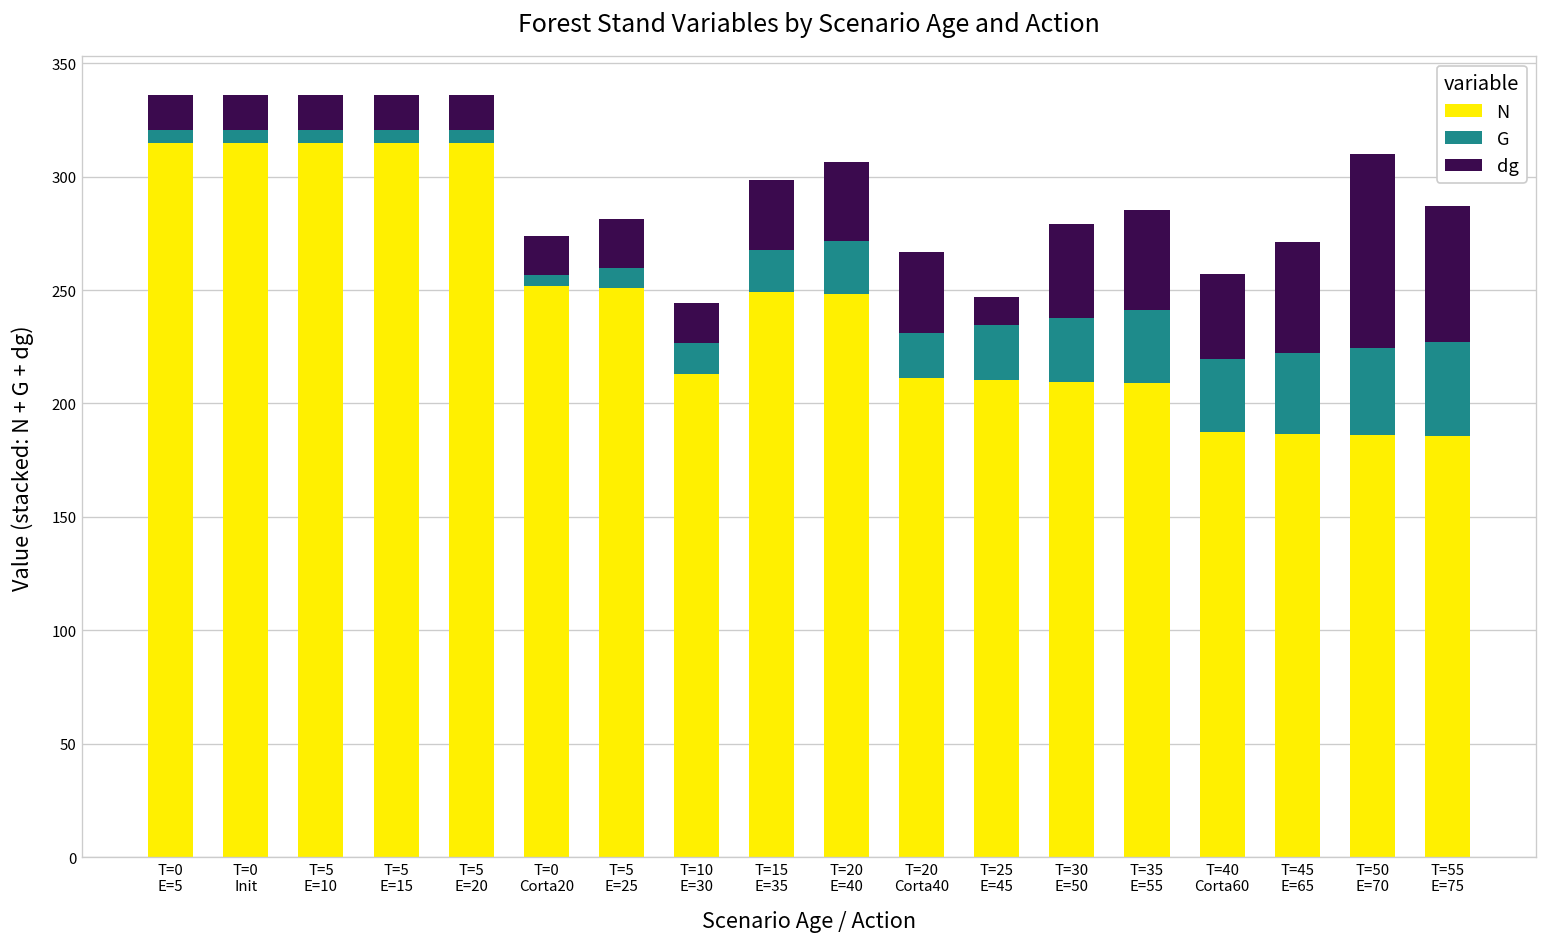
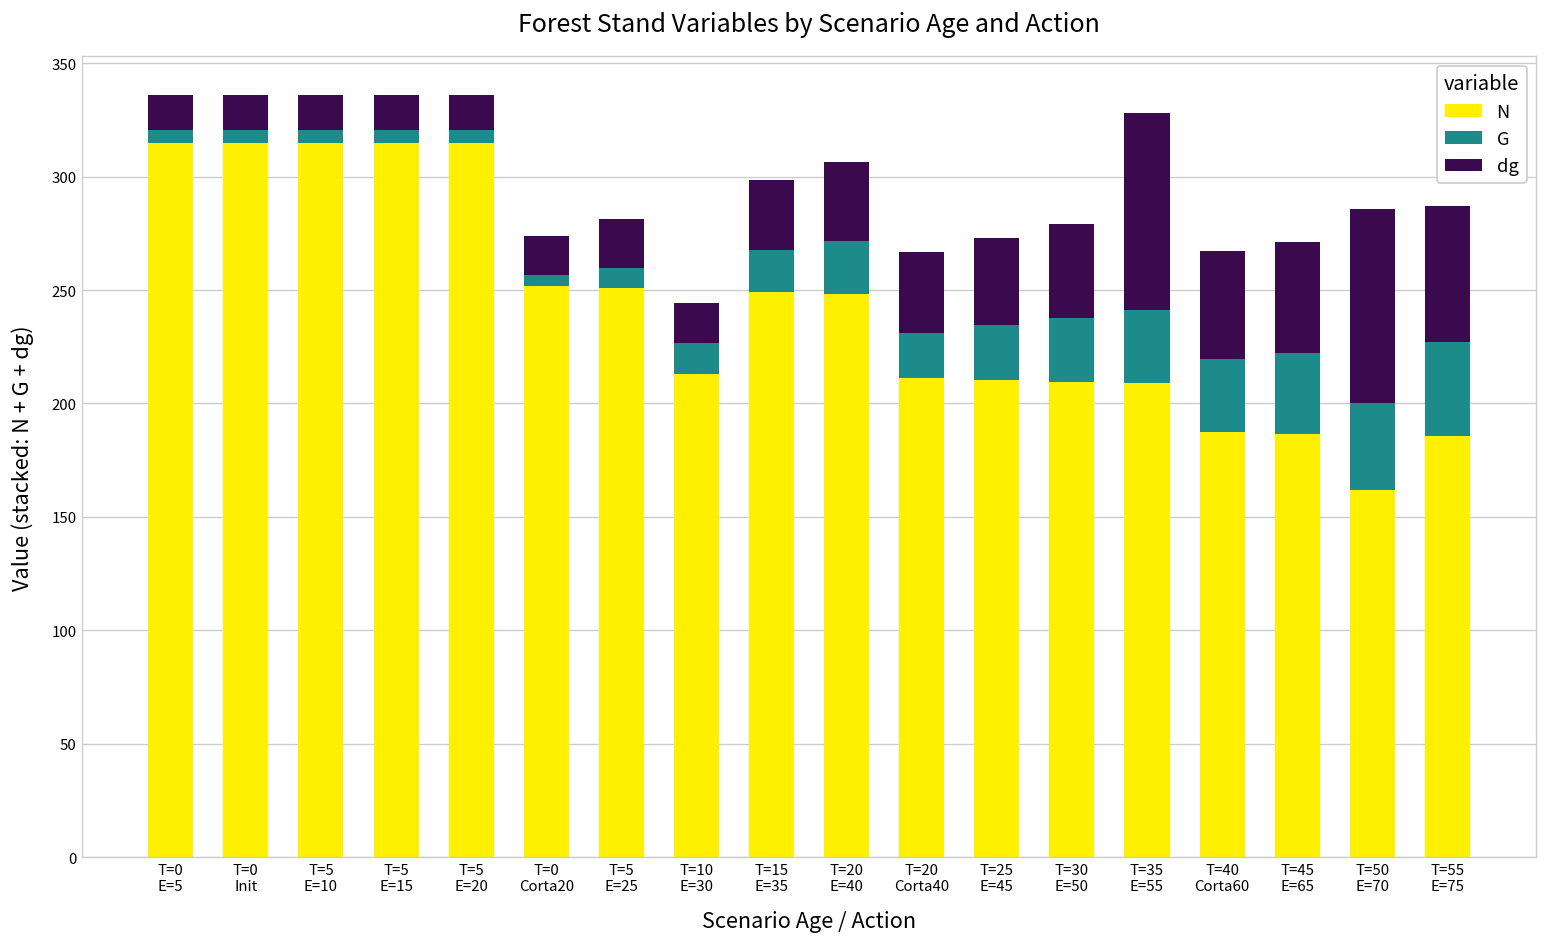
dg, T=25 E=45: 12 -> 38
dg, T=35 E=55: 44 -> 87
dg, T=40 Corta60: 38 -> 48
N, T=50 E=70: 186 -> 162
